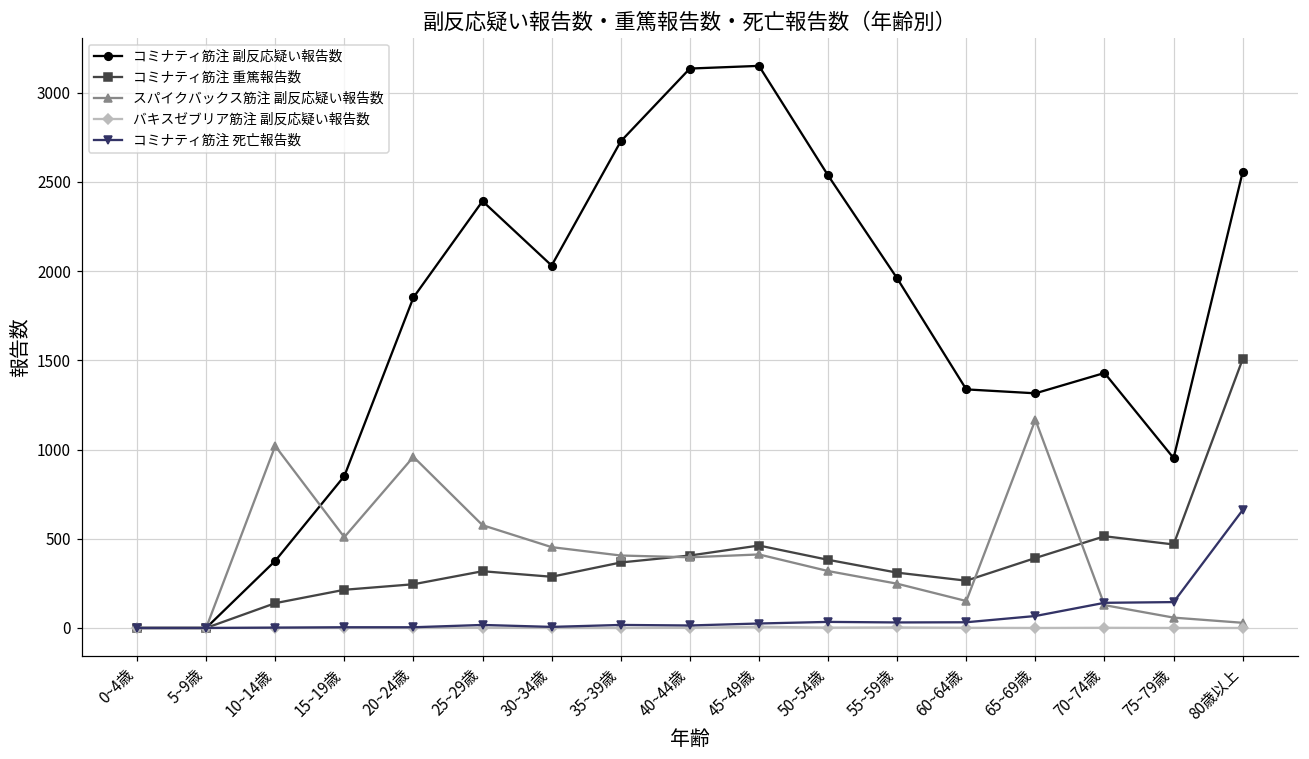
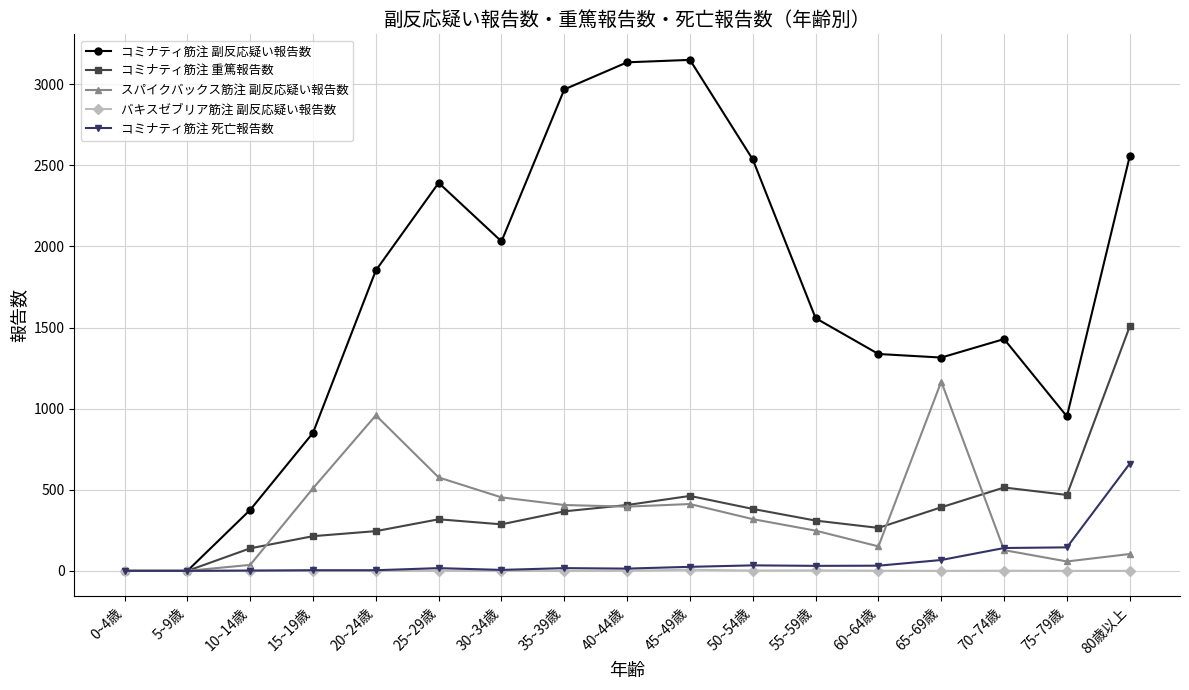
スパイクバックス筋注 副反応疑い報告数, 10~14歳: 1020 -> 40
コミナティ筋注 副反応疑い報告数, 35~39歳: 2730 -> 2970
コミナティ筋注 副反応疑い報告数, 55~59歳: 1960 -> 1560
スパイクバックス筋注 副反応疑い報告数, 80歳以上: 30 -> 100
